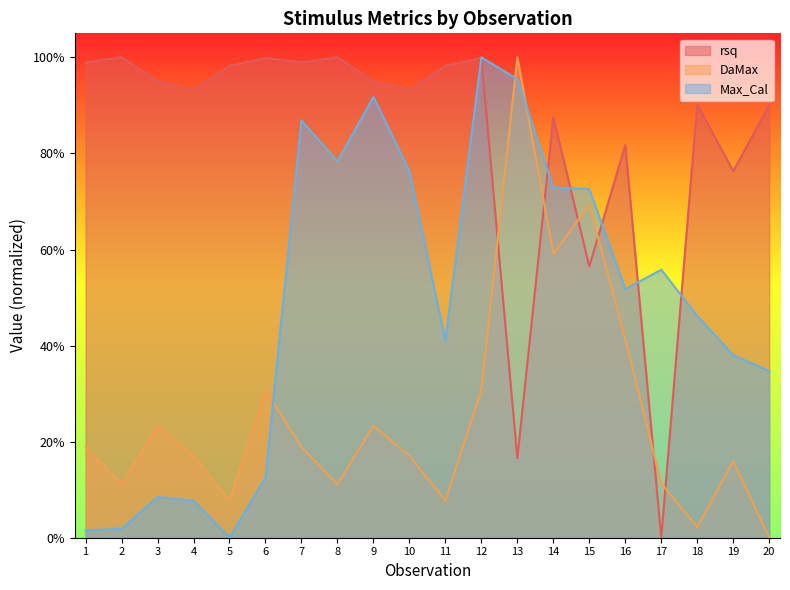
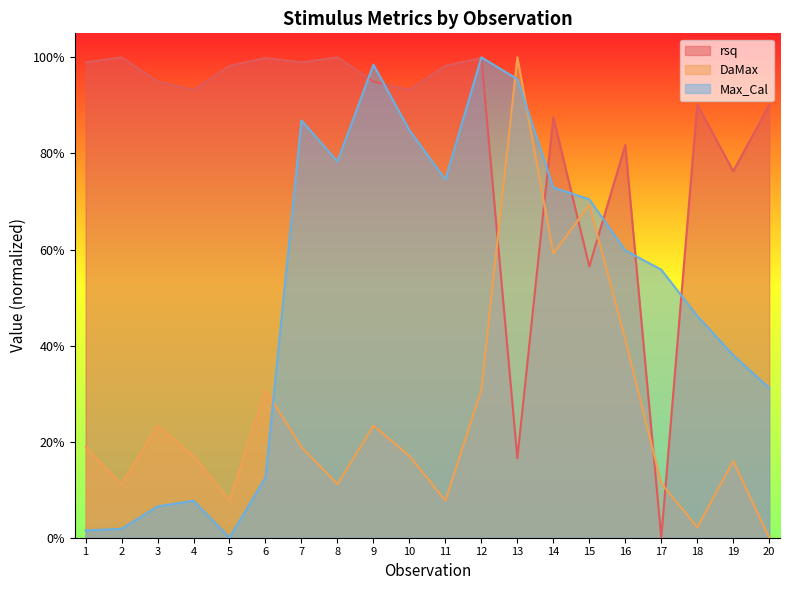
Max_Cal, 3: 8% -> 7%
Max_Cal, 9: 92% -> 98%
Max_Cal, 10: 76% -> 85%
Max_Cal, 11: 41% -> 75%
Max_Cal, 15: 73% -> 70%
Max_Cal, 16: 52% -> 60%
Max_Cal, 20: 35% -> 31%
